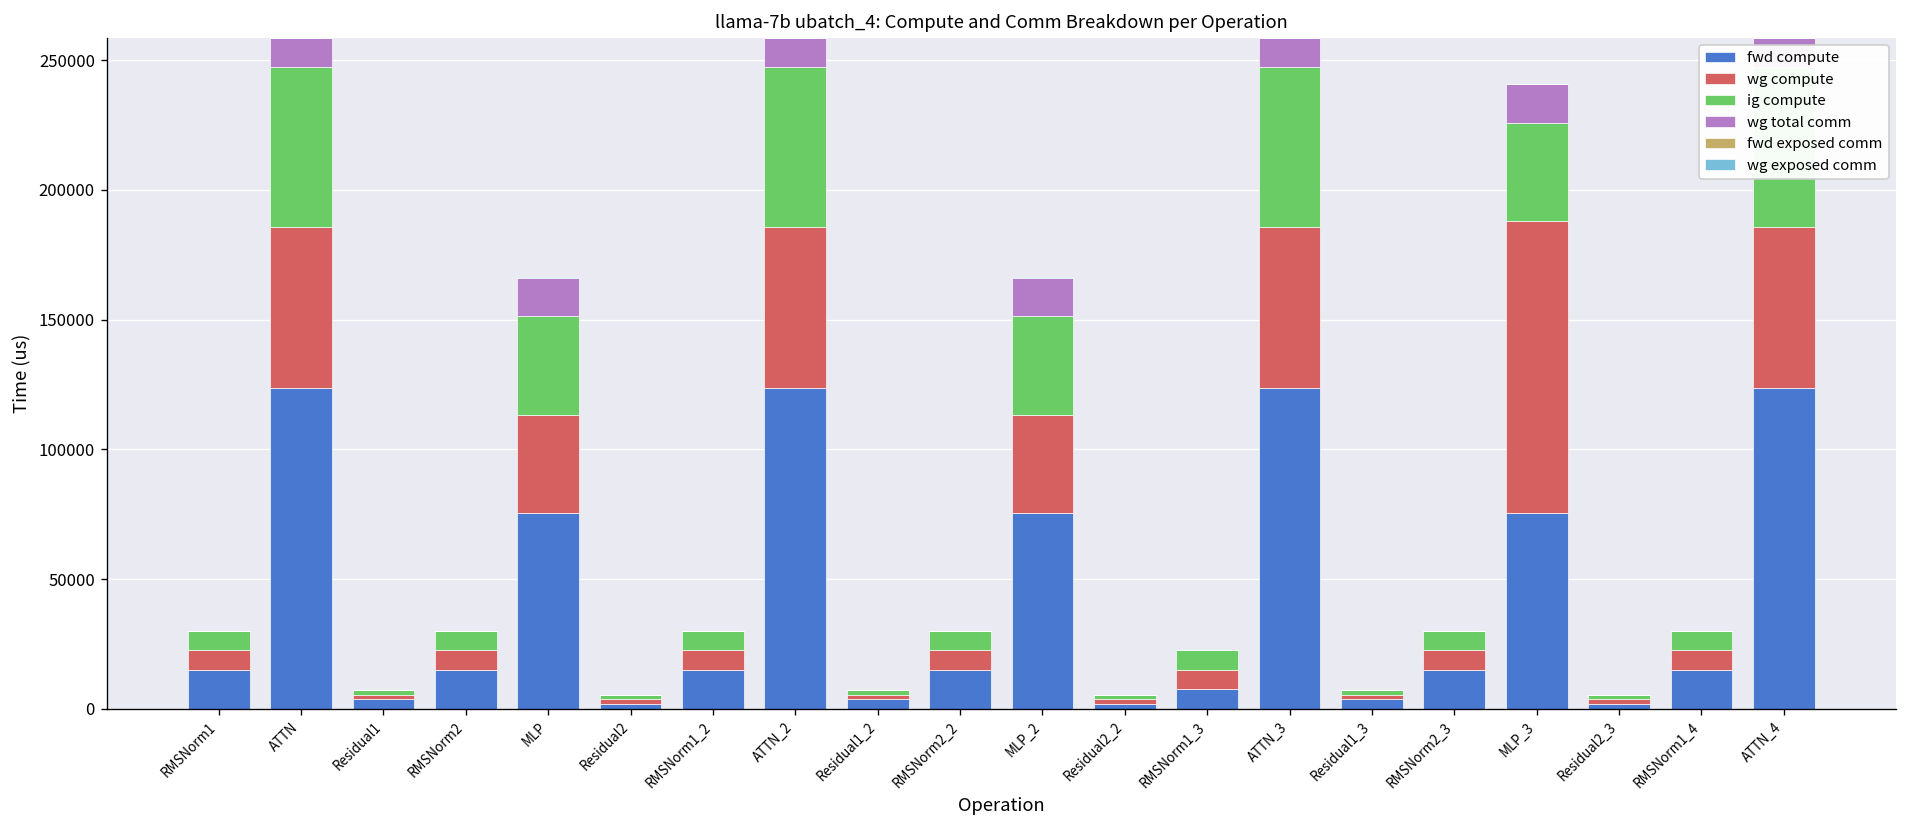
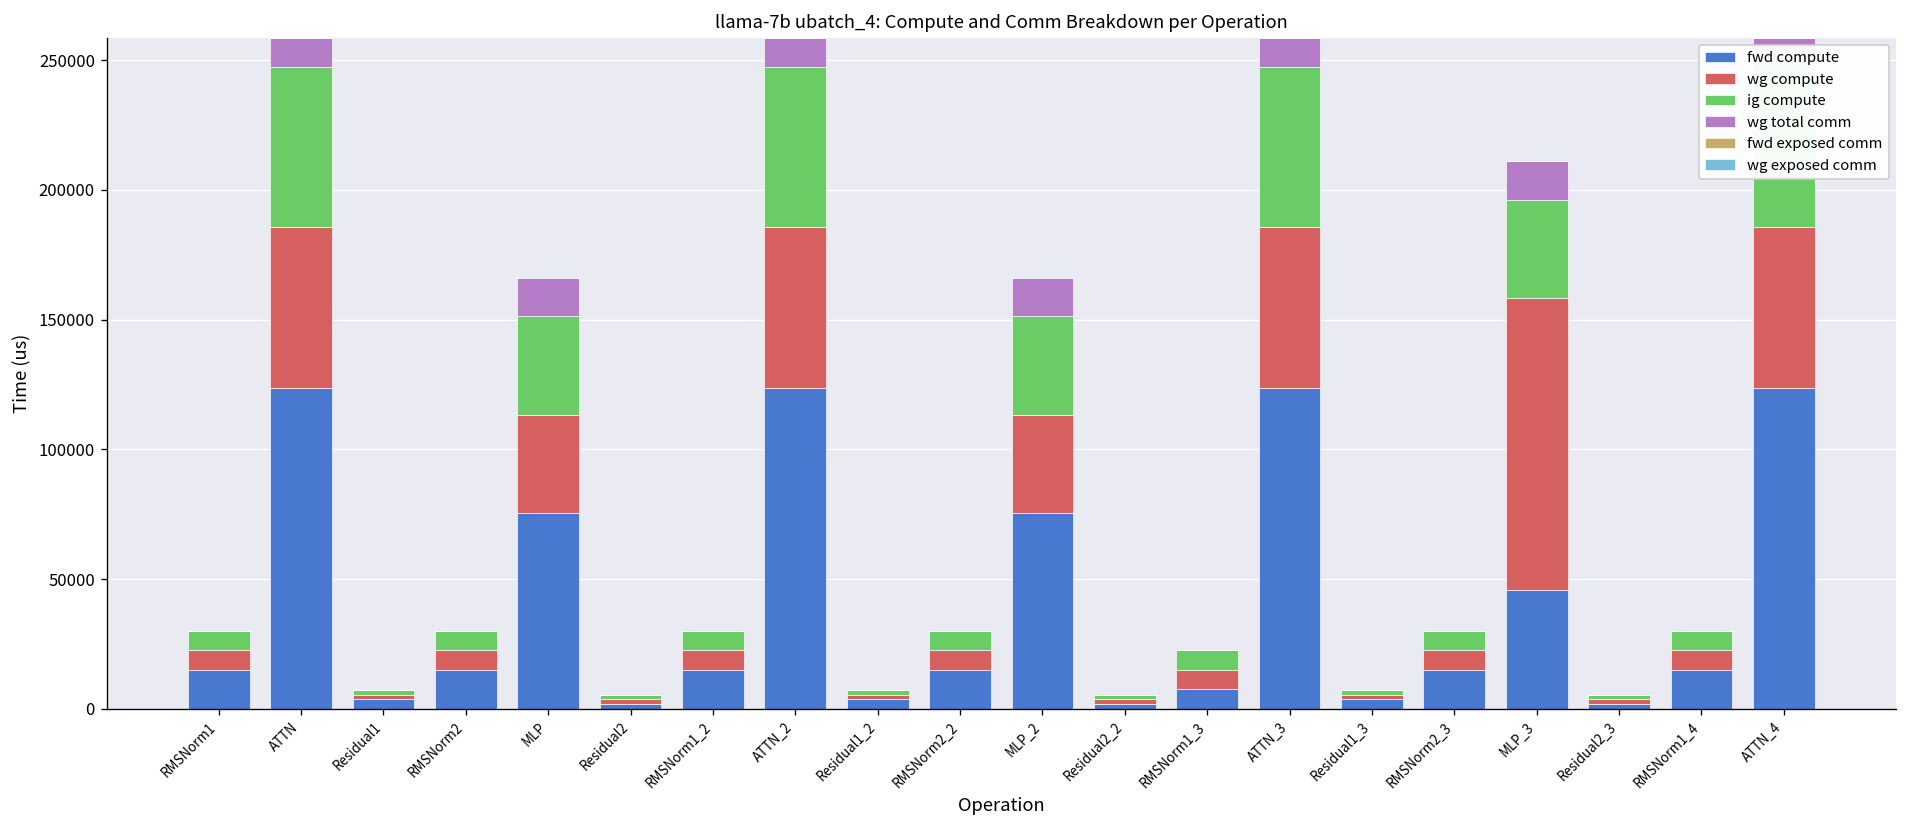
fwd compute, MLP_3: 76000 -> 46000
